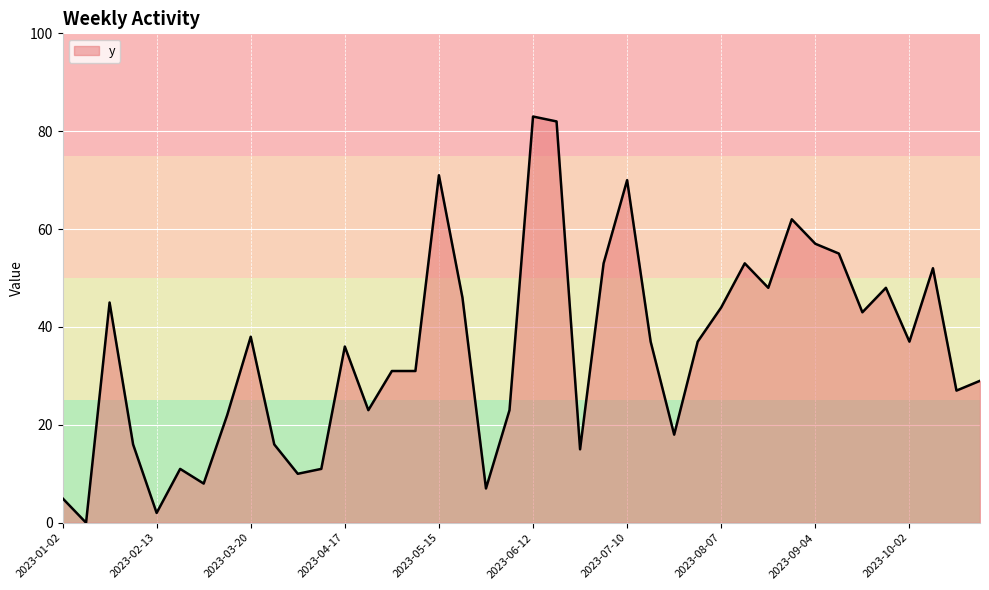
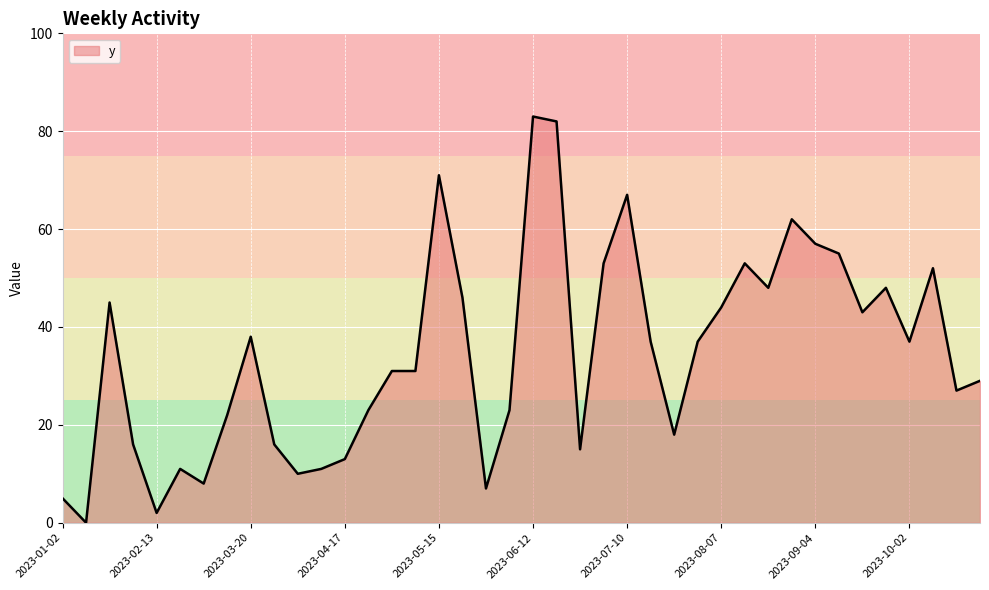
2023-04-17: 36 -> 13
2023-07-10: 70 -> 67
